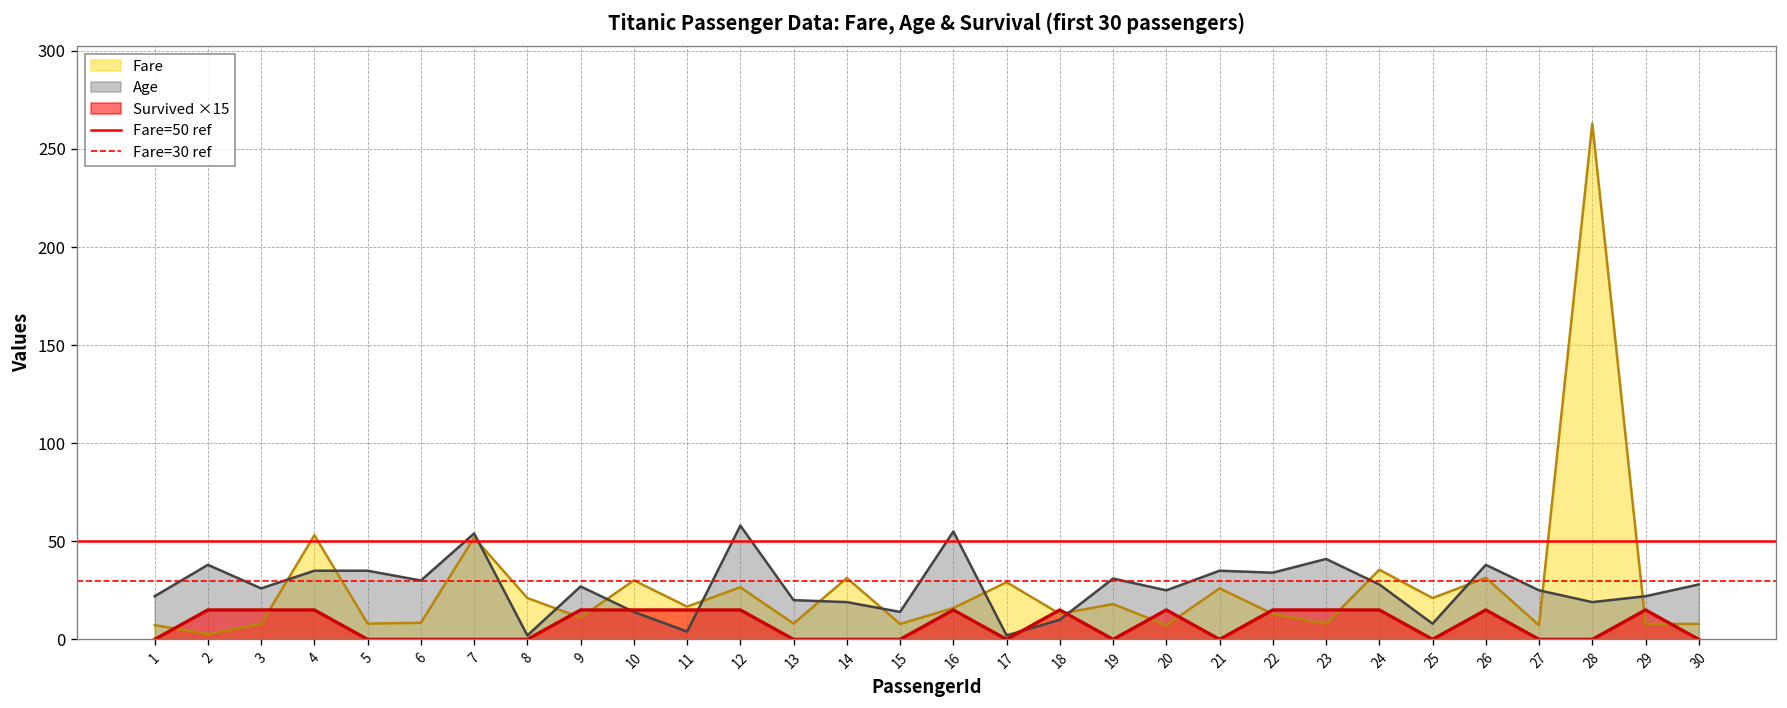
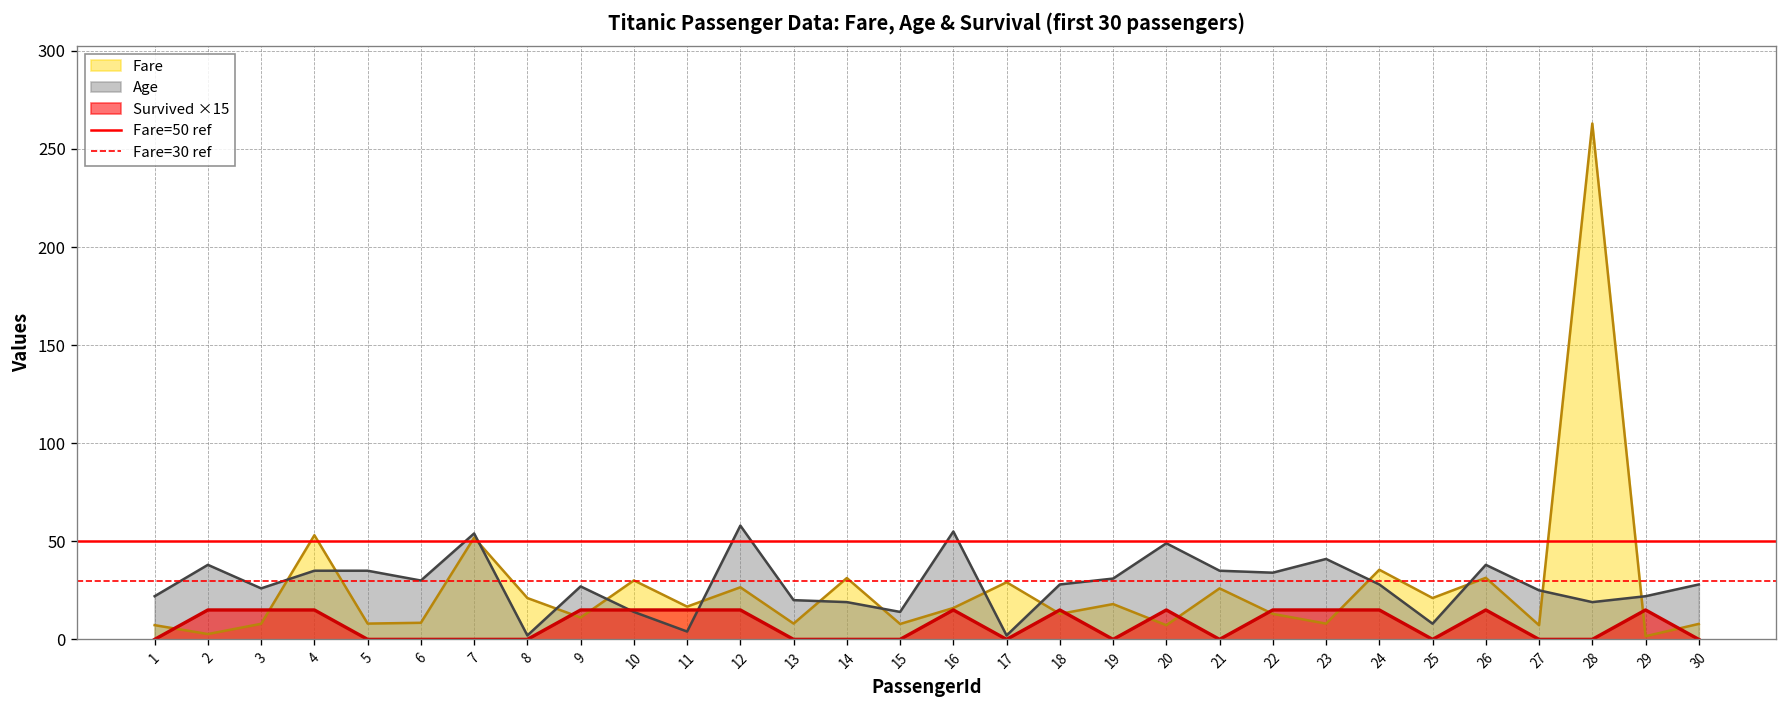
Age, 18: 10 -> 28
Age, 20: 25 -> 49
Fare, 29: 8 -> 2
